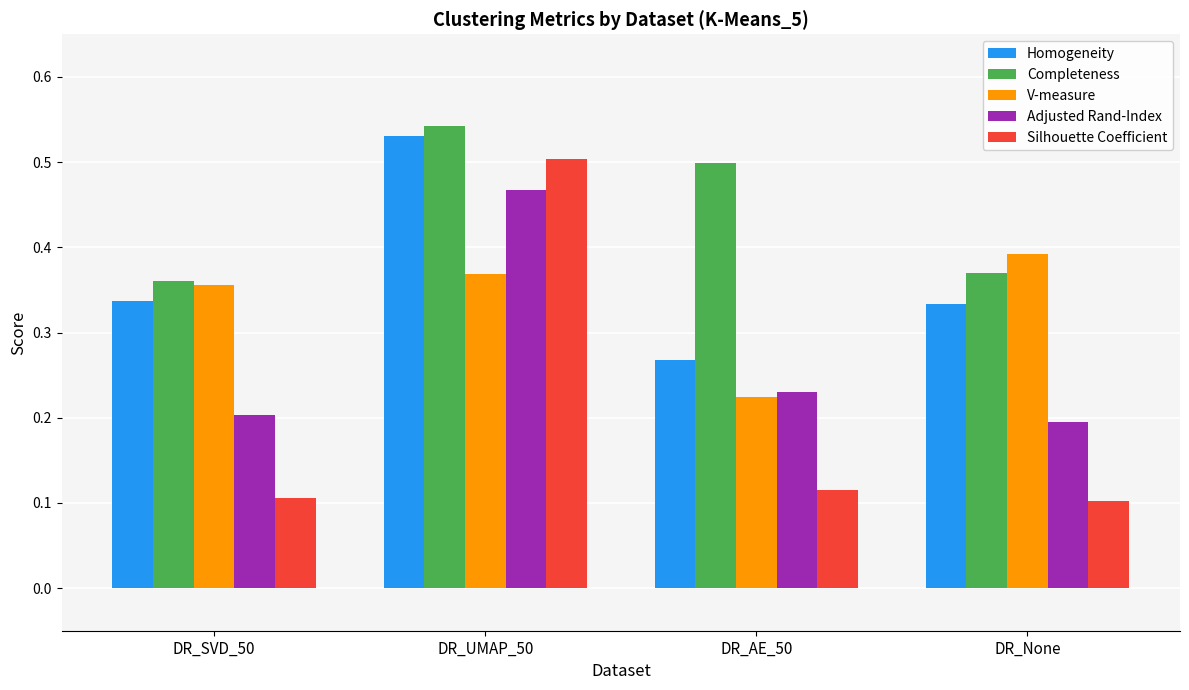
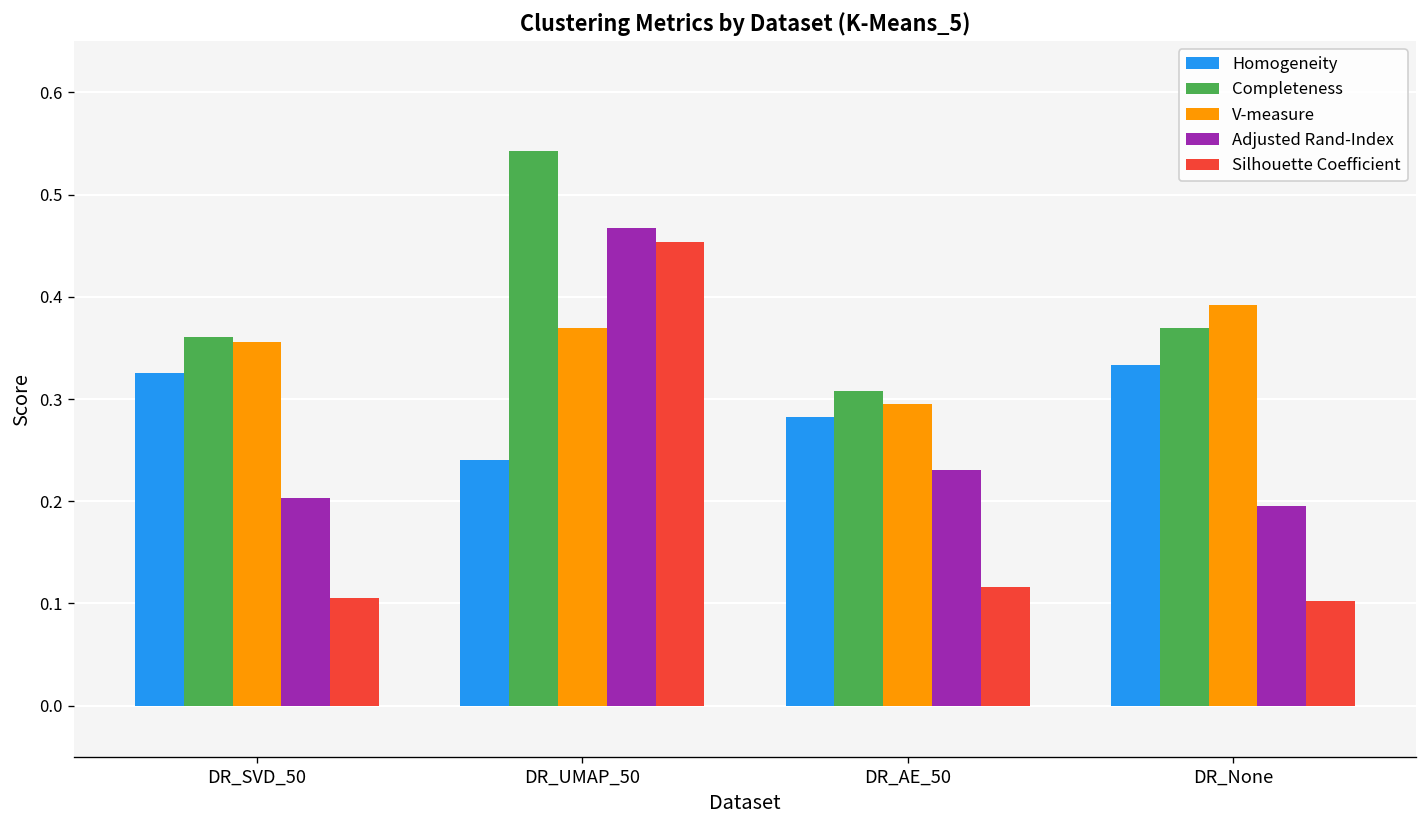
Homogeneity, DR_SVD_50: 0.34 -> 0.33
Homogeneity, DR_UMAP_50: 0.53 -> 0.24
Silhouette Coefficient, DR_UMAP_50: 0.50 -> 0.45
Homogeneity, DR_AE_50: 0.27 -> 0.28
Completeness, DR_AE_50: 0.50 -> 0.31
V-measure, DR_AE_50: 0.22 -> 0.29
